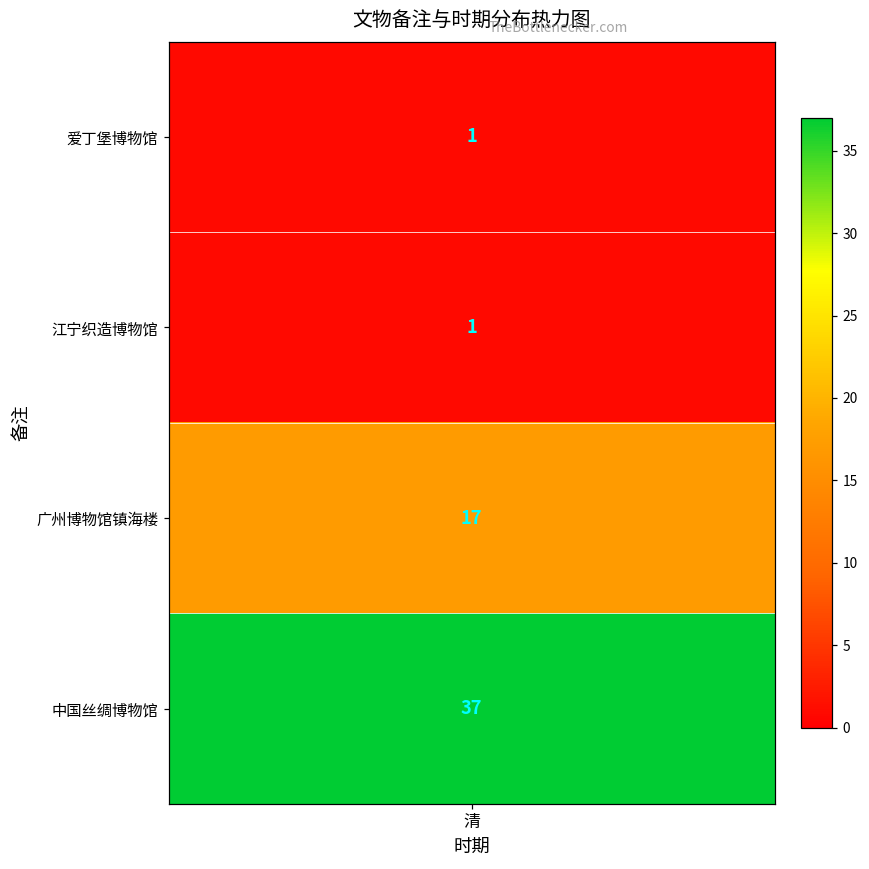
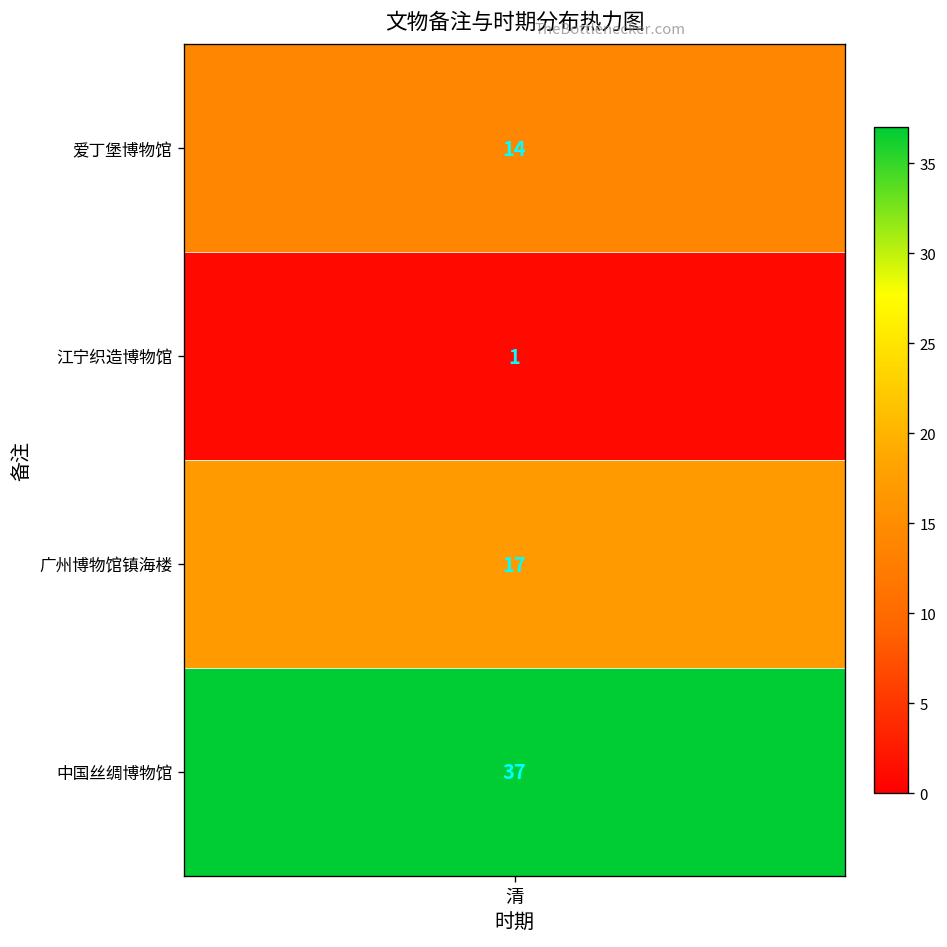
爱丁堡博物馆, 清: 1 -> 14
